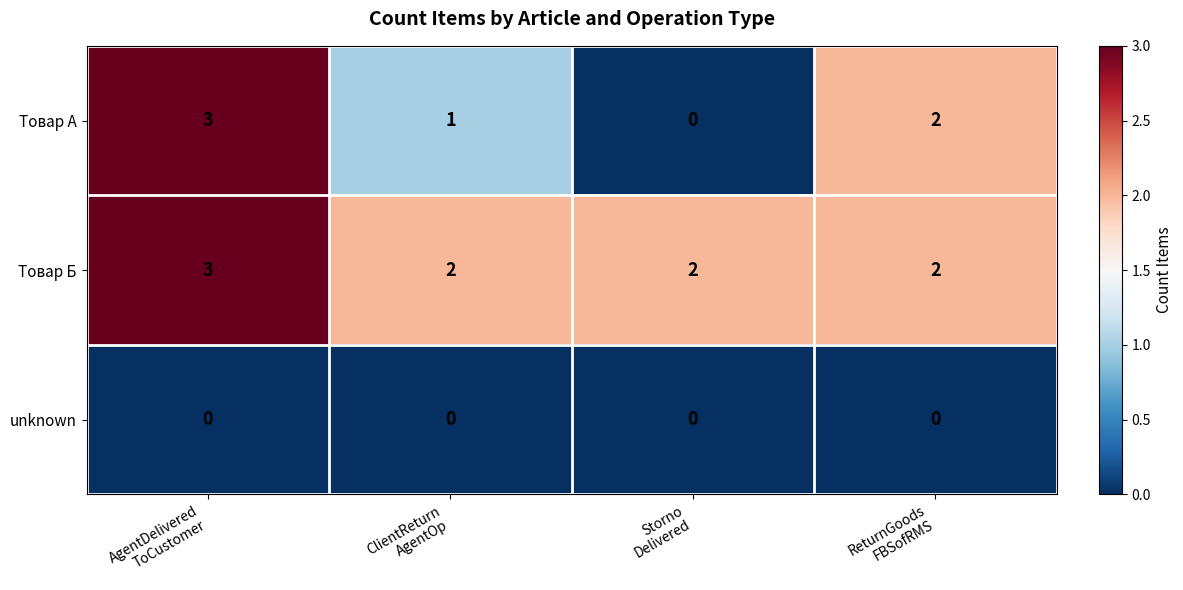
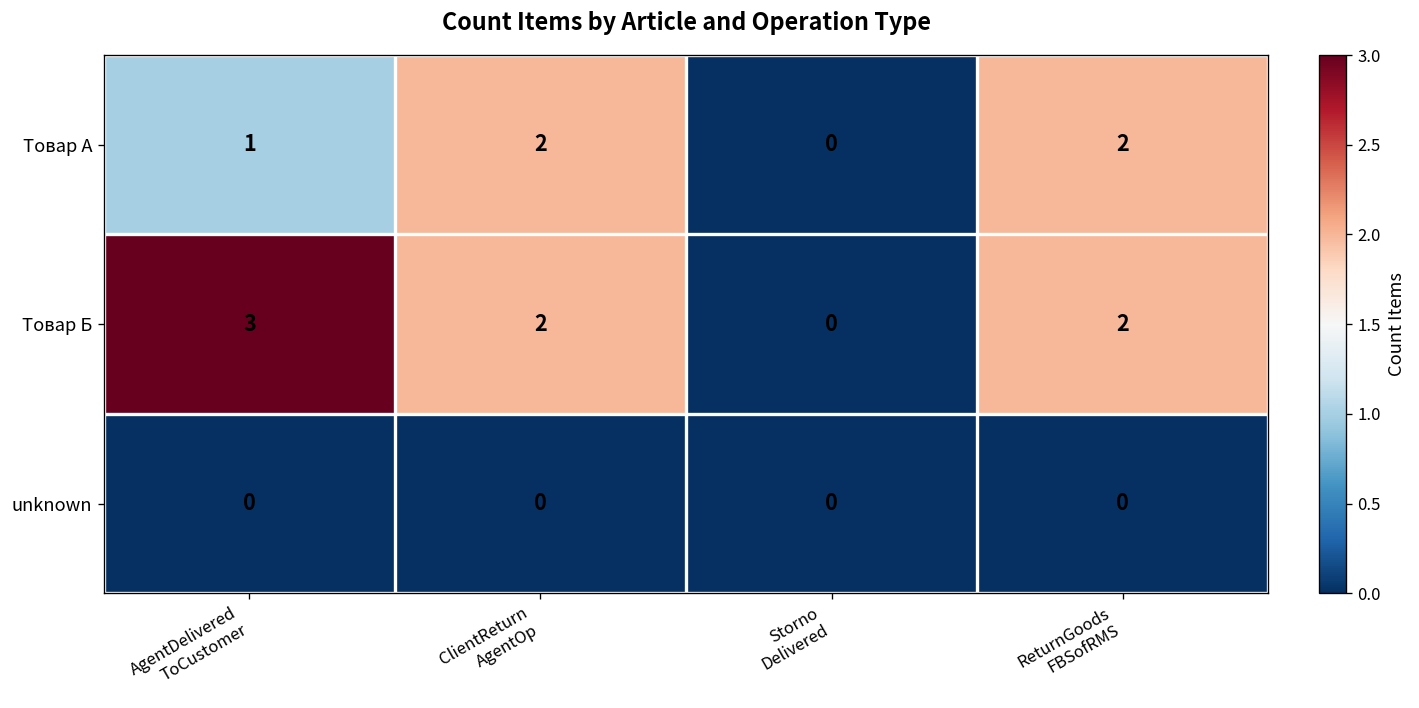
Товар А, AgentDelivered ToCustomer: 3 -> 1
Товар А, ClientReturn AgentOp: 1 -> 2
Товар Б, Storno Delivered: 2 -> 0
